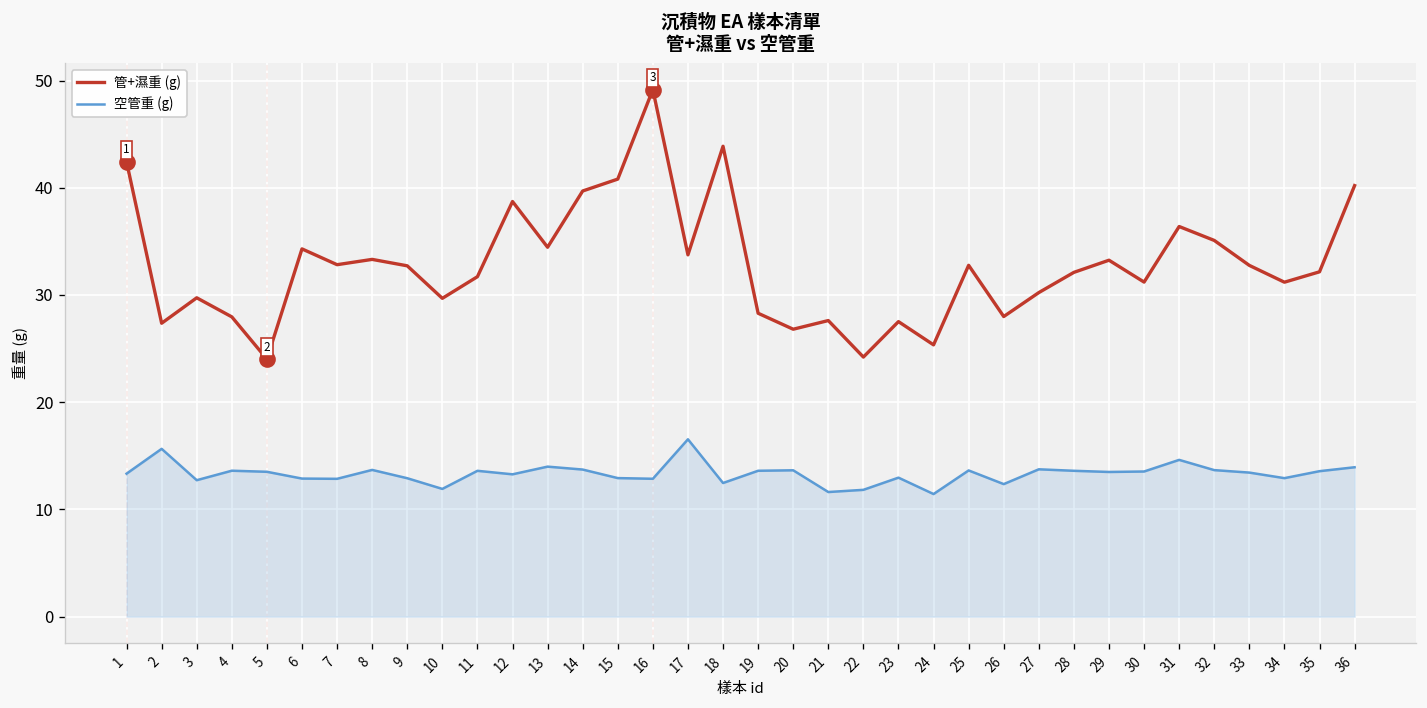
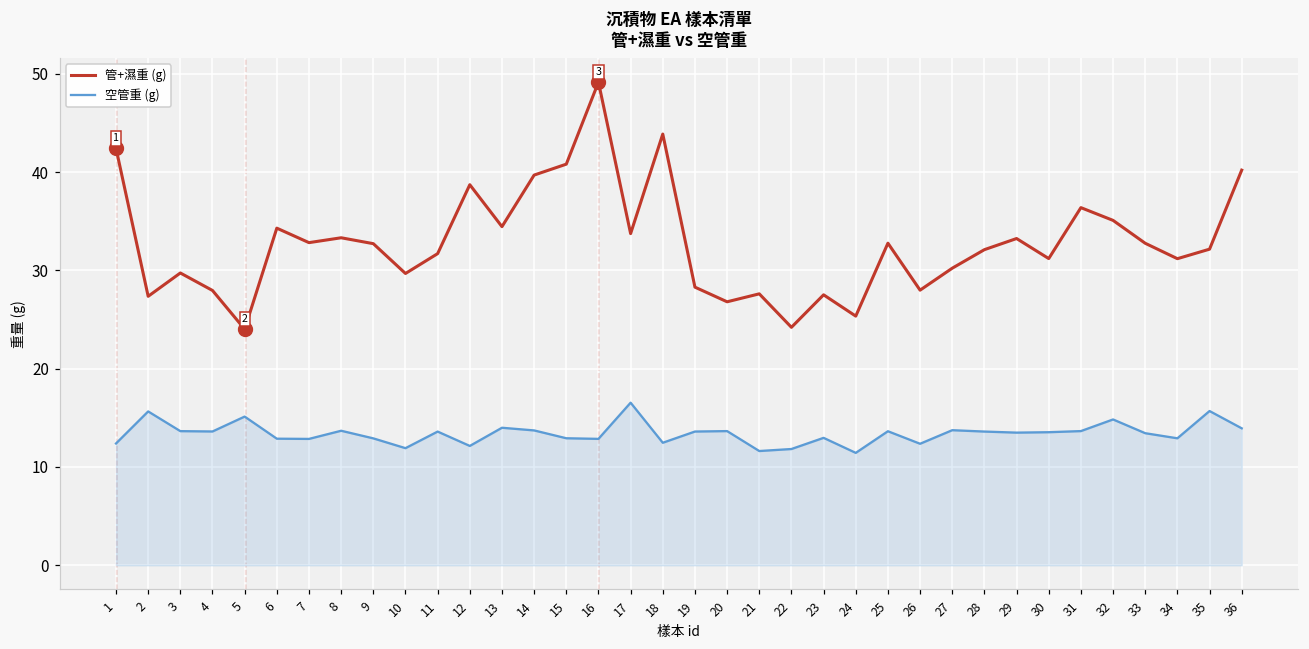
空管重 (g), 1: 13 -> 12
空管重 (g), 3: 13 -> 14
空管重 (g), 5: 14 -> 15
空管重 (g), 12: 13 -> 12
空管重 (g), 31: 15 -> 14
空管重 (g), 32: 14 -> 15
空管重 (g), 35: 14 -> 16
